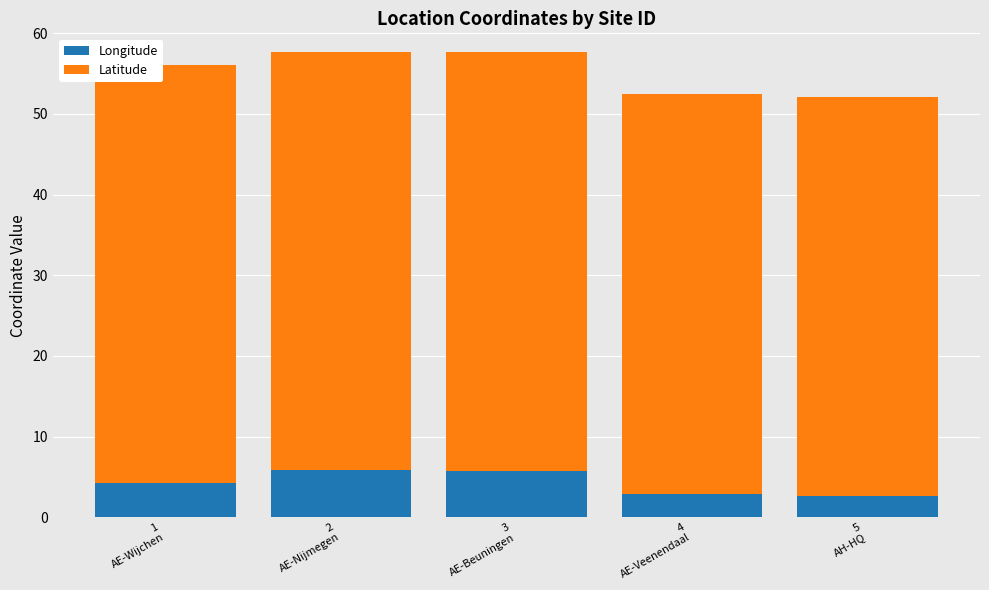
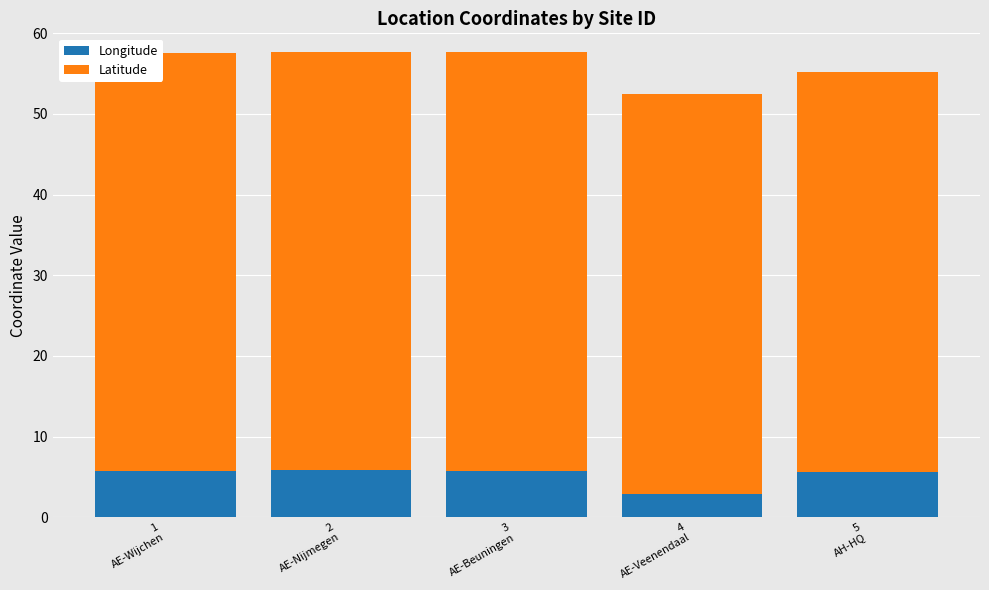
Longitude, 1 AE-Wijchen: 4 -> 6
Longitude, 5 AH-HQ: 3 -> 6
